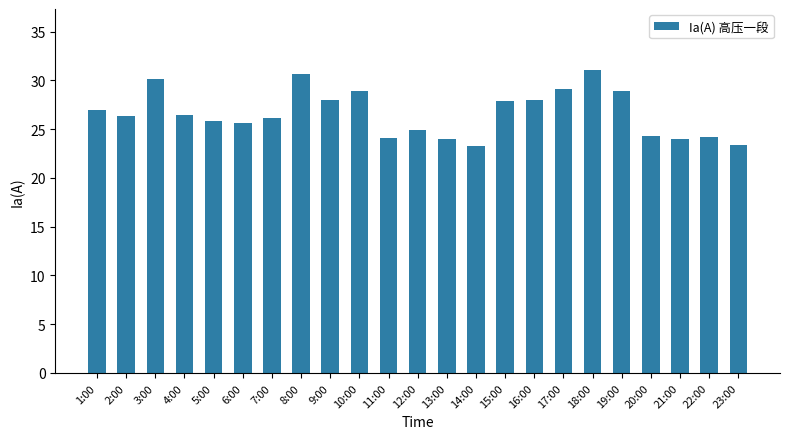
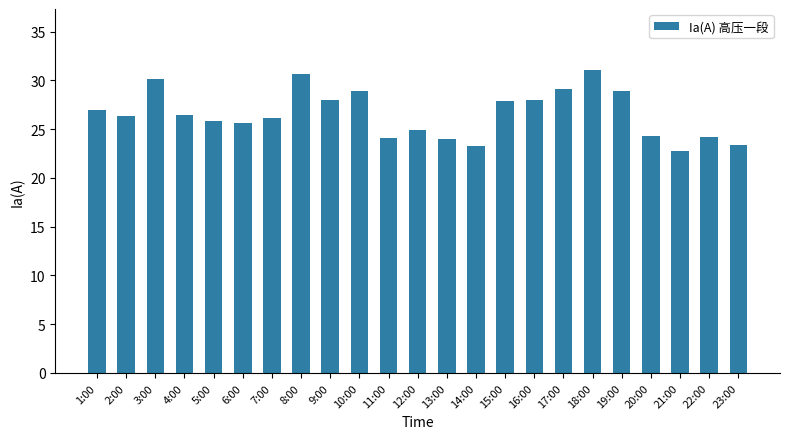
21:00: 24 -> 23
